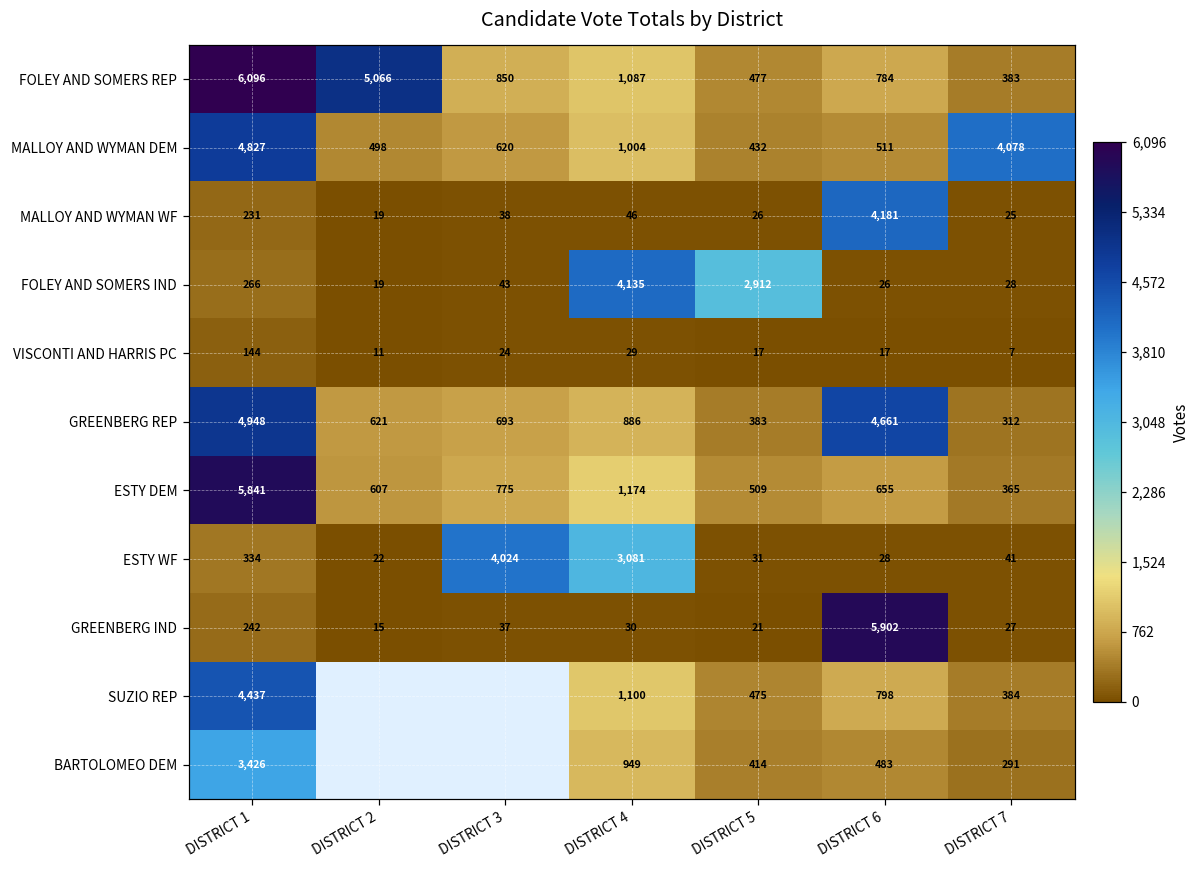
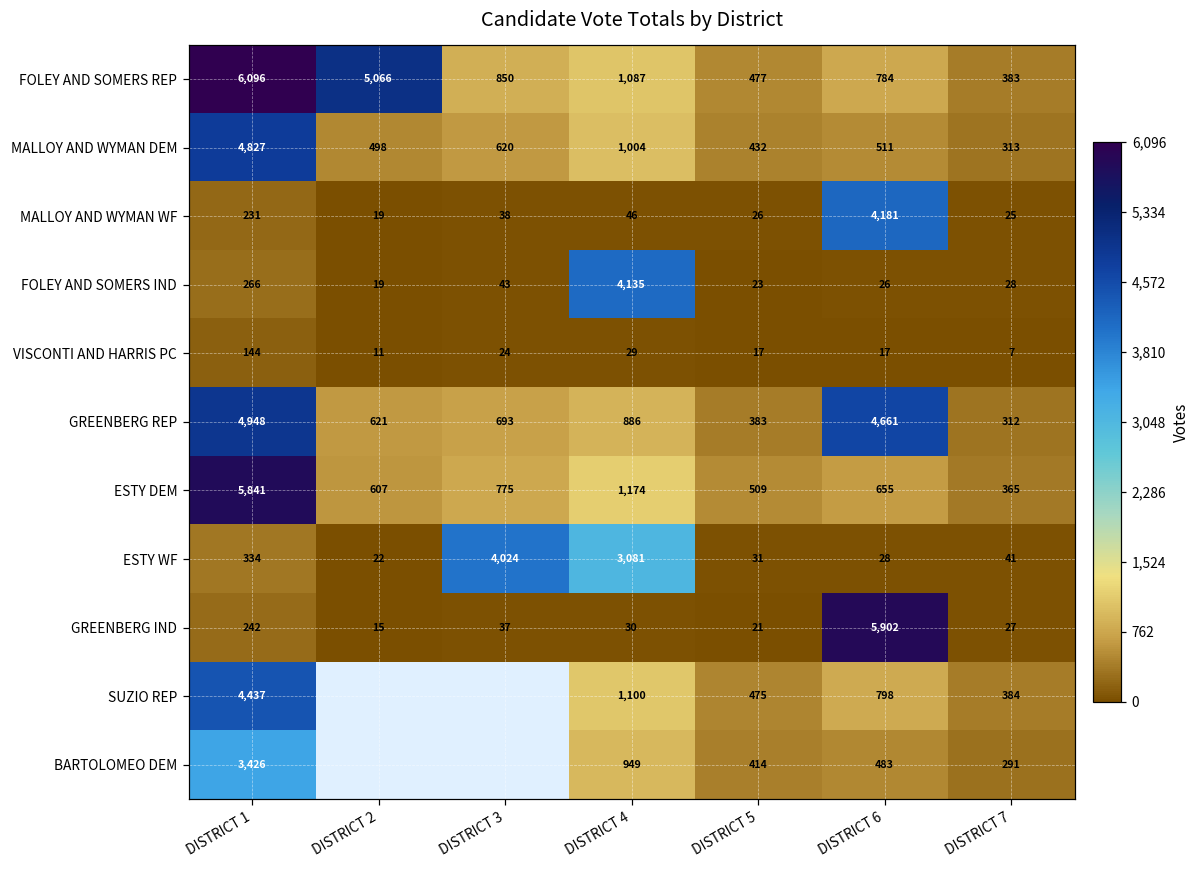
MALLOY AND WYMAN DEM, DISTRICT 7: 4,078 -> 313
FOLEY AND SOMERS IND, DISTRICT 5: 2,912 -> 23
